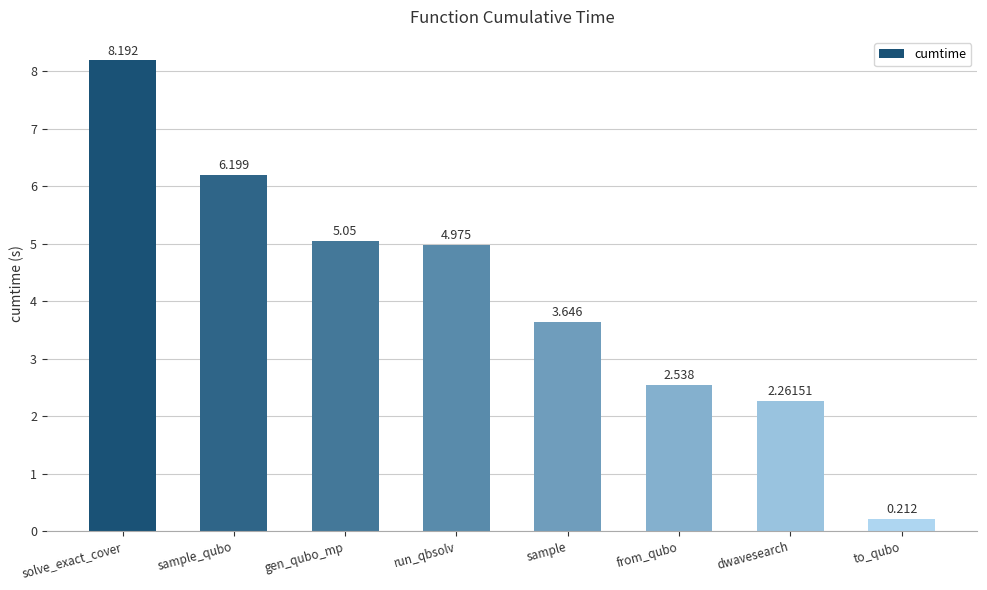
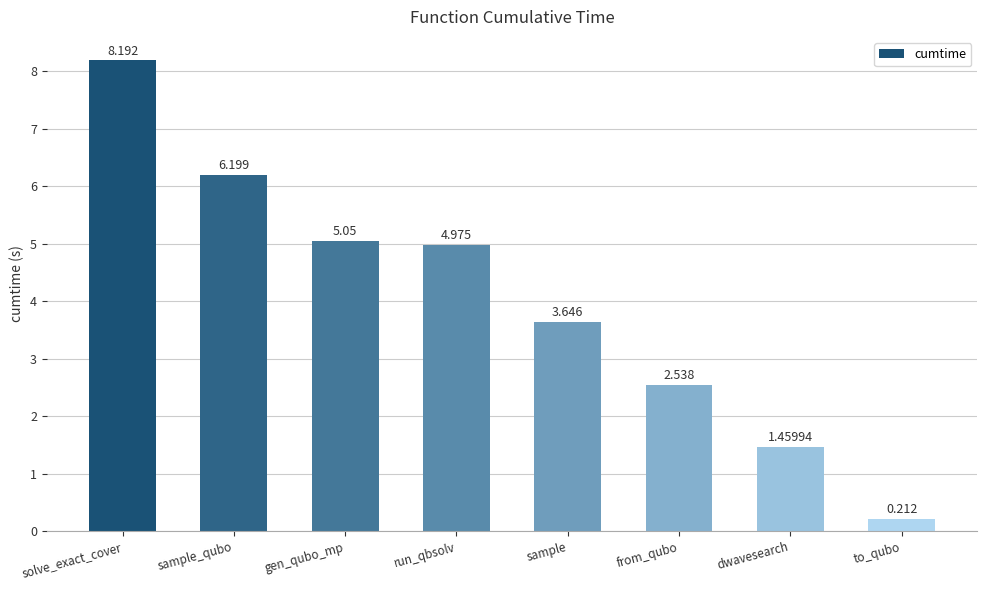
dwavesearch: 2.26151 -> 1.45994
